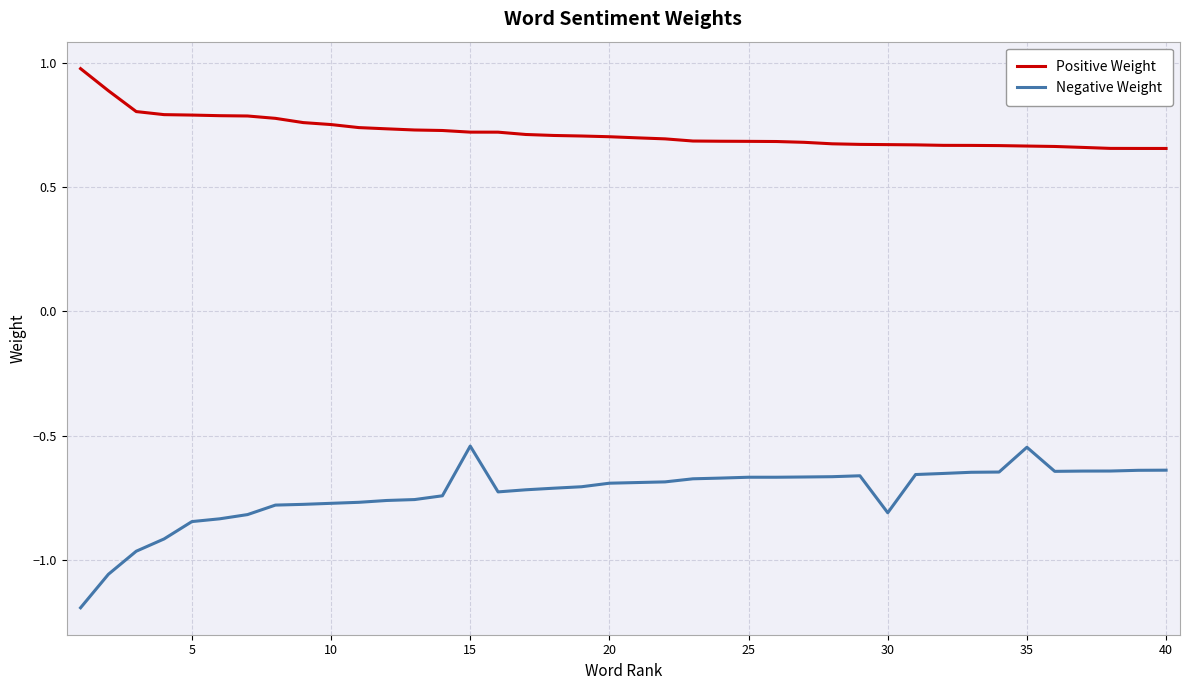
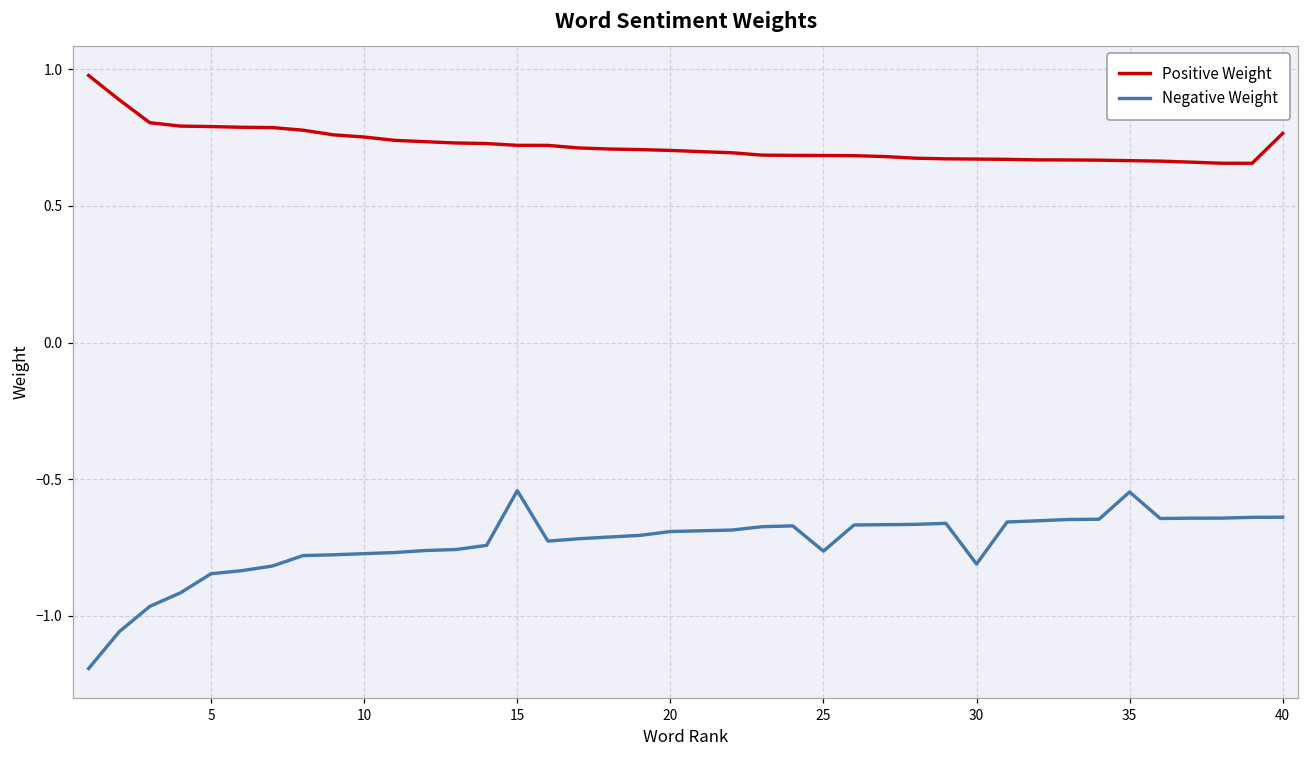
Negative Weight, 25: -0.67 -> -0.76
Positive Weight, 40: 0.66 -> 0.77
